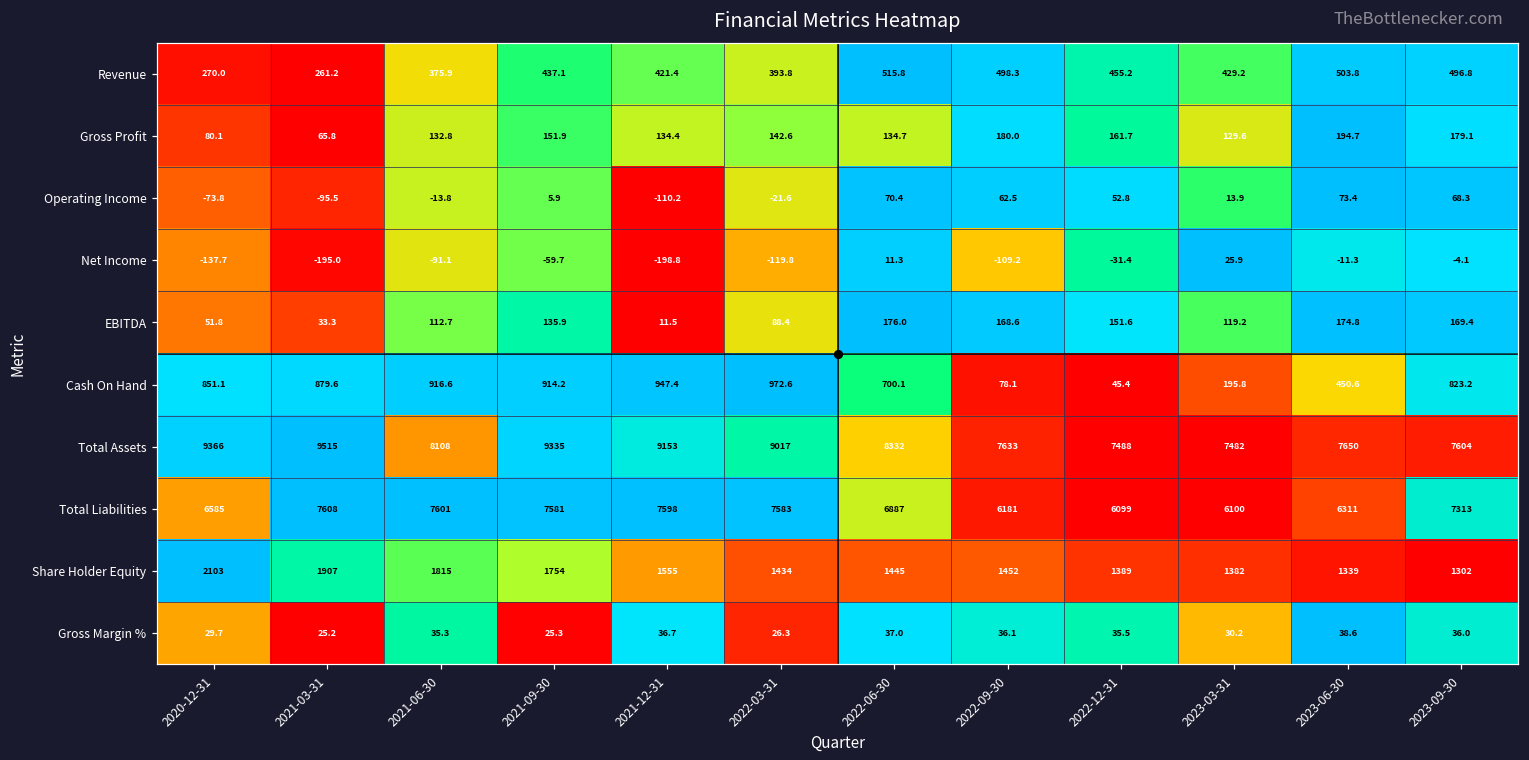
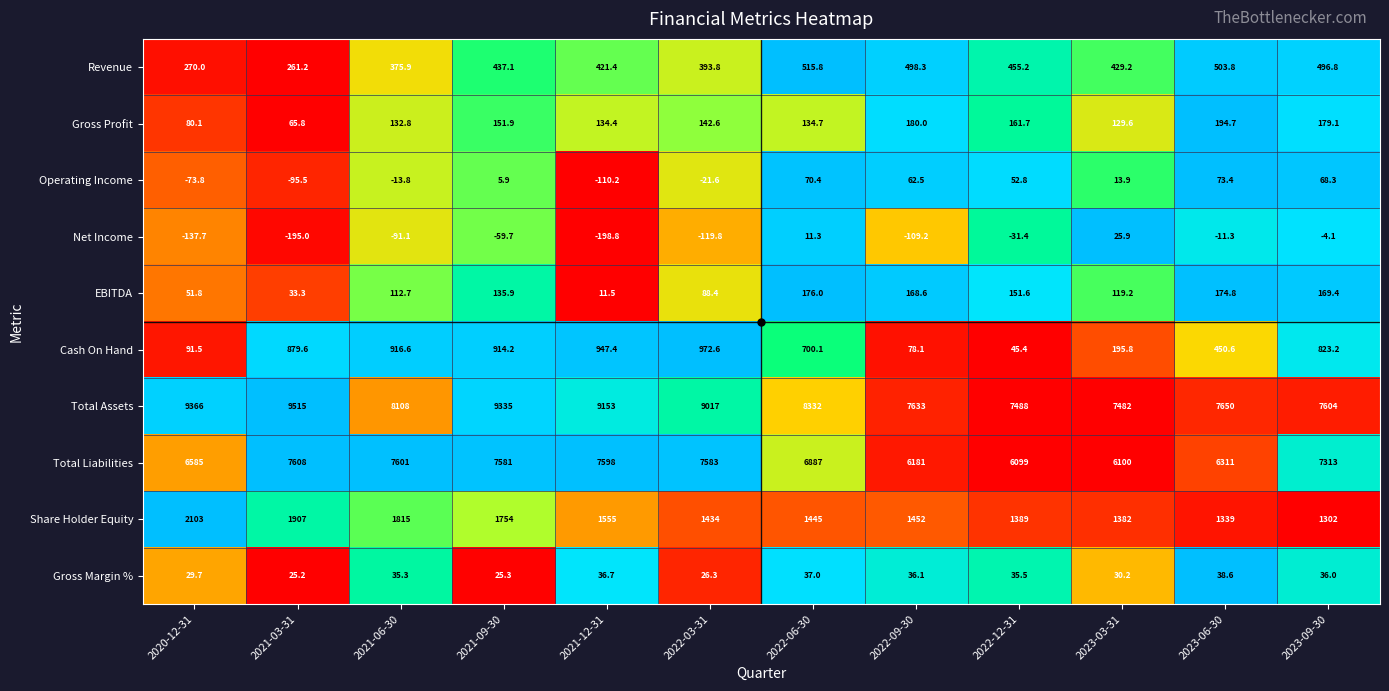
Cash On Hand, 2020-12-31: 851.1 -> 91.5
